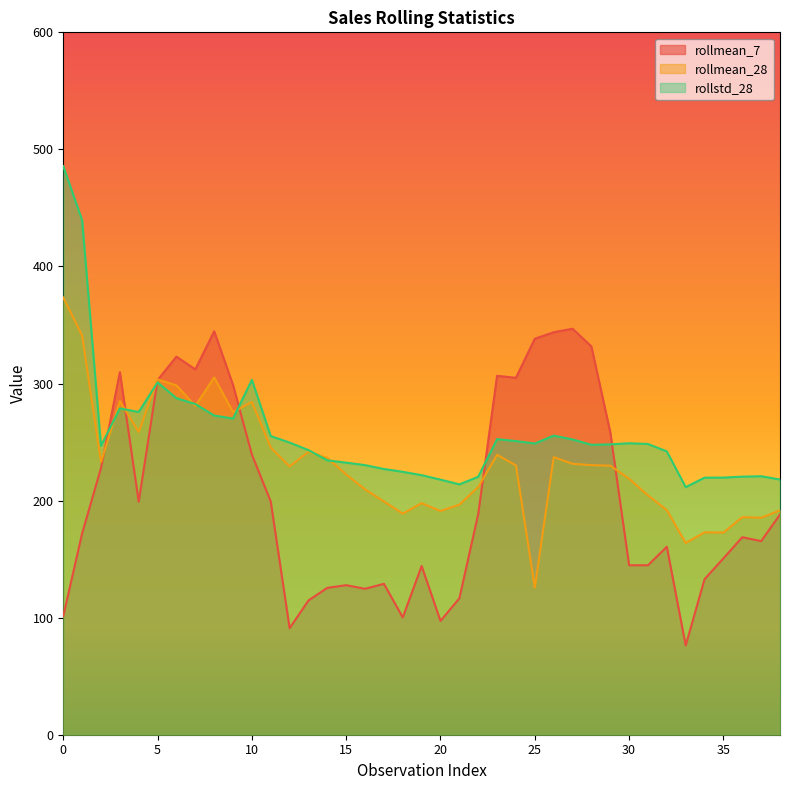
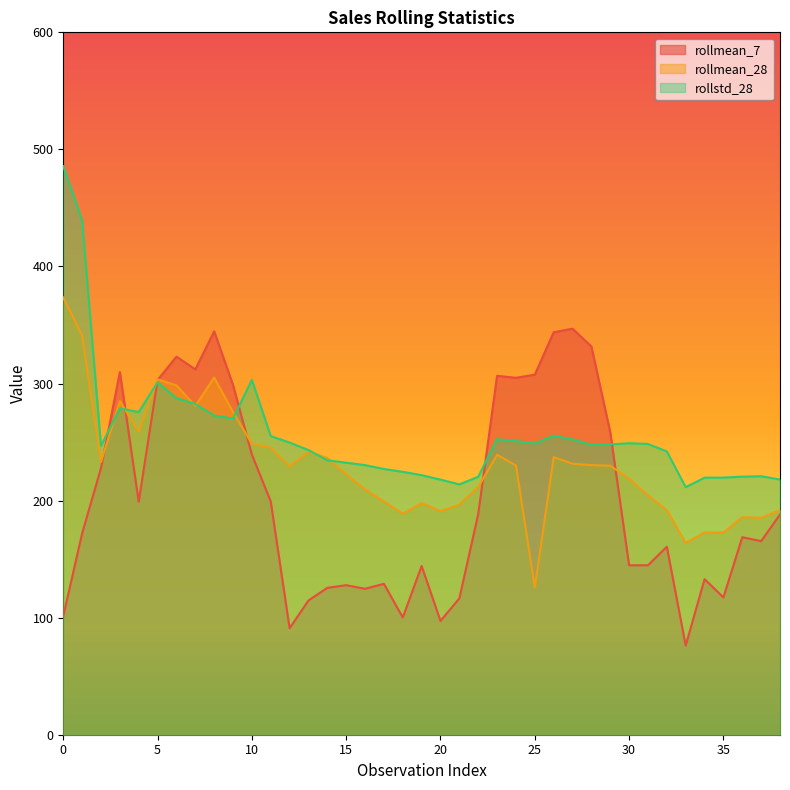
rollmean_28, 10: 284 -> 249
rollmean_7, 25: 338 -> 308
rollmean_7, 35: 151 -> 117
